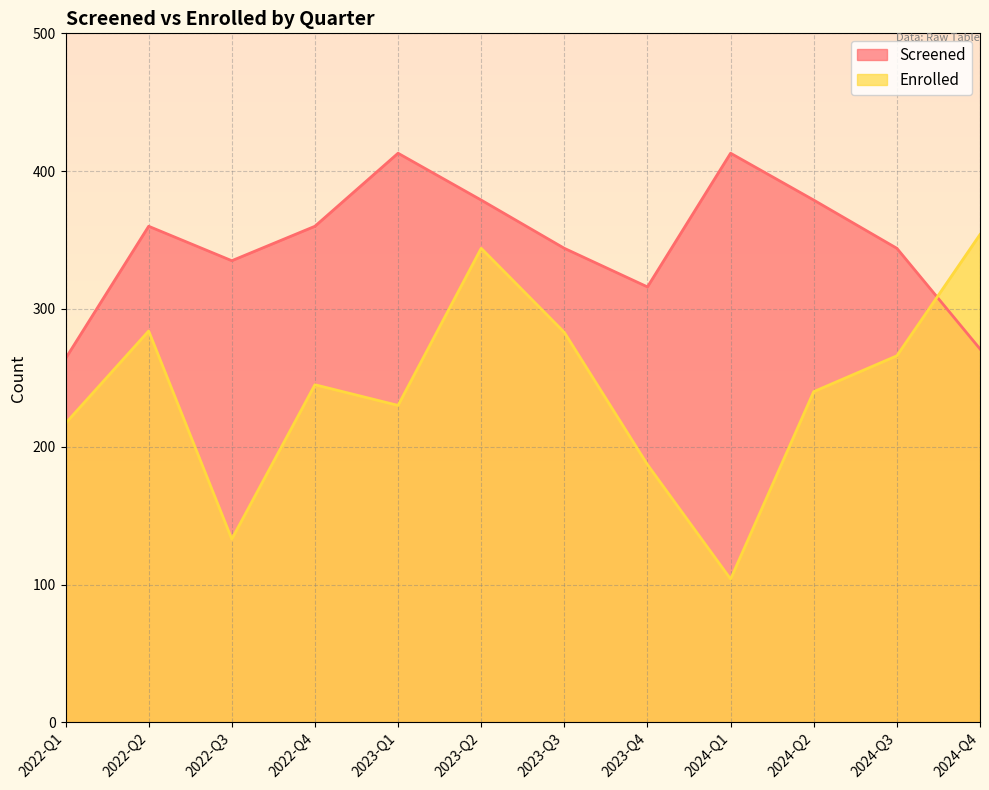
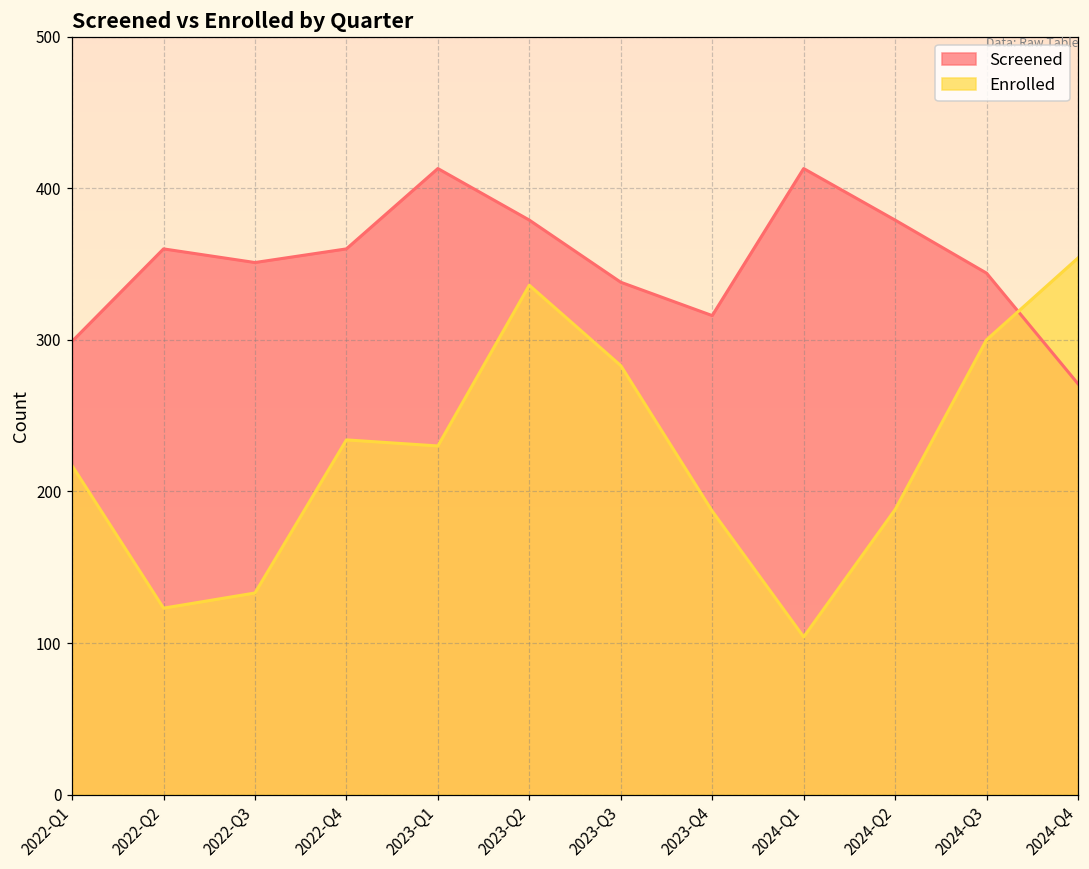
Screened, 2022-Q1: 264 -> 299
Enrolled, 2022-Q2: 284 -> 123
Screened, 2022-Q3: 335 -> 351
Enrolled, 2022-Q4: 245 -> 234
Enrolled, 2023-Q2: 344 -> 336
Screened, 2023-Q3: 344 -> 338
Enrolled, 2024-Q2: 240 -> 188
Enrolled, 2024-Q3: 266 -> 300
